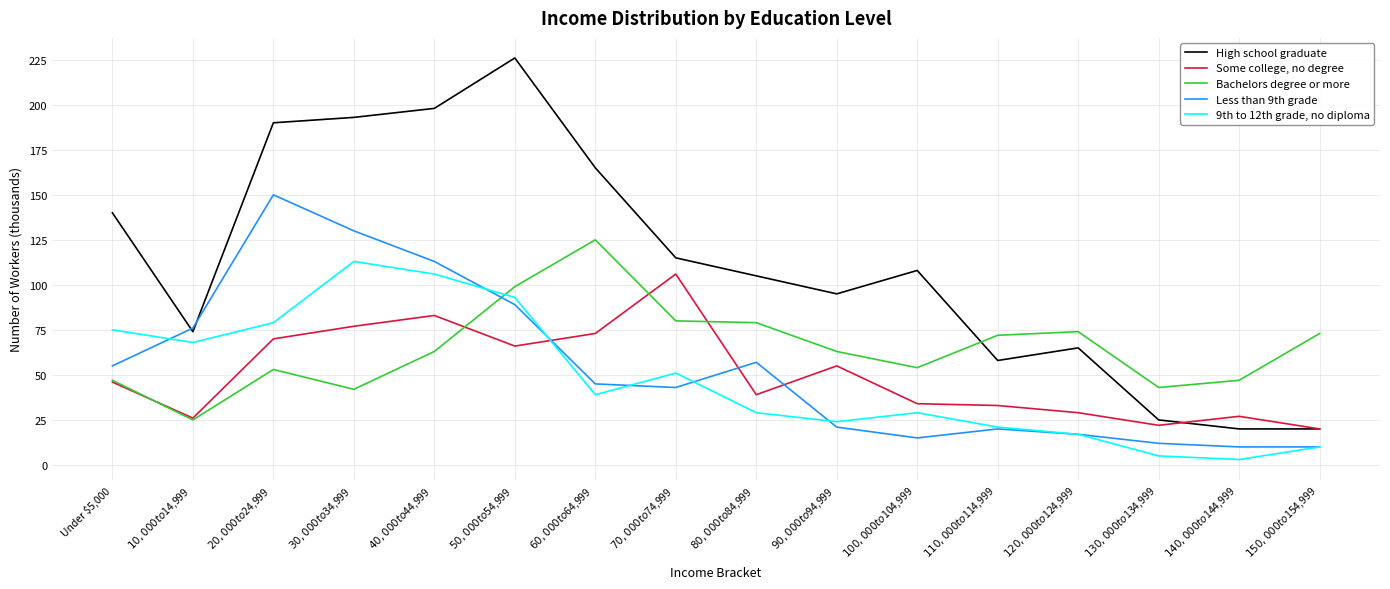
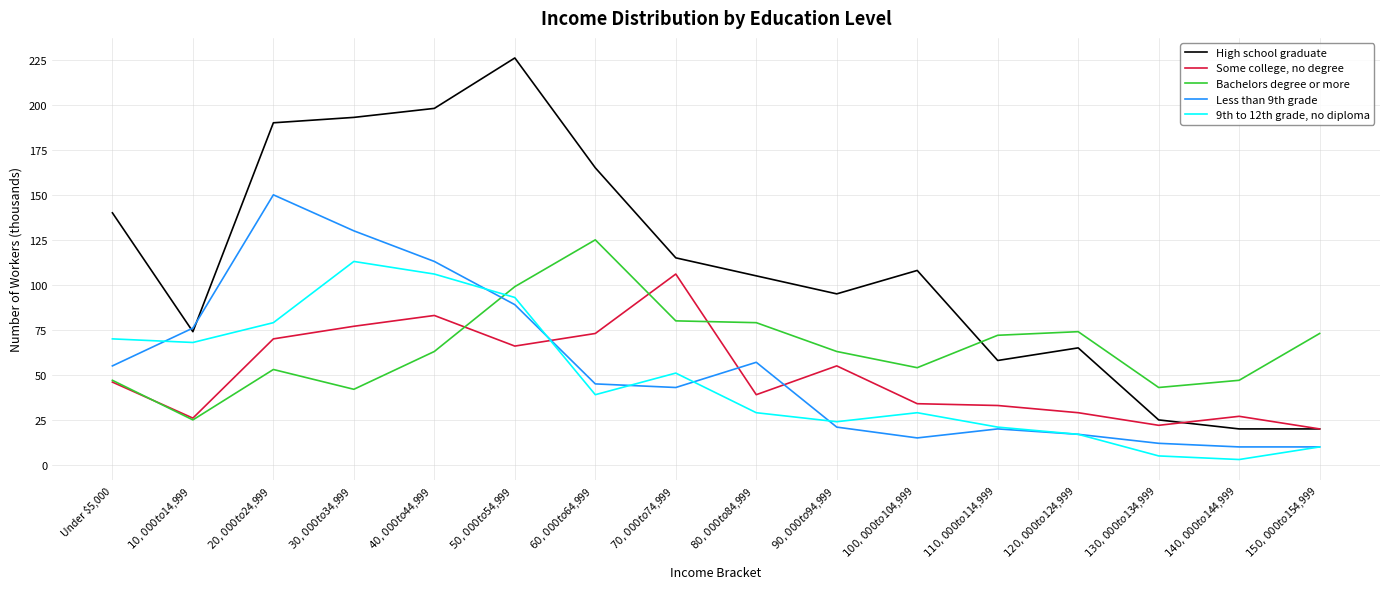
9th to 12th grade, no diploma, Under $5,000: 75 -> 70
